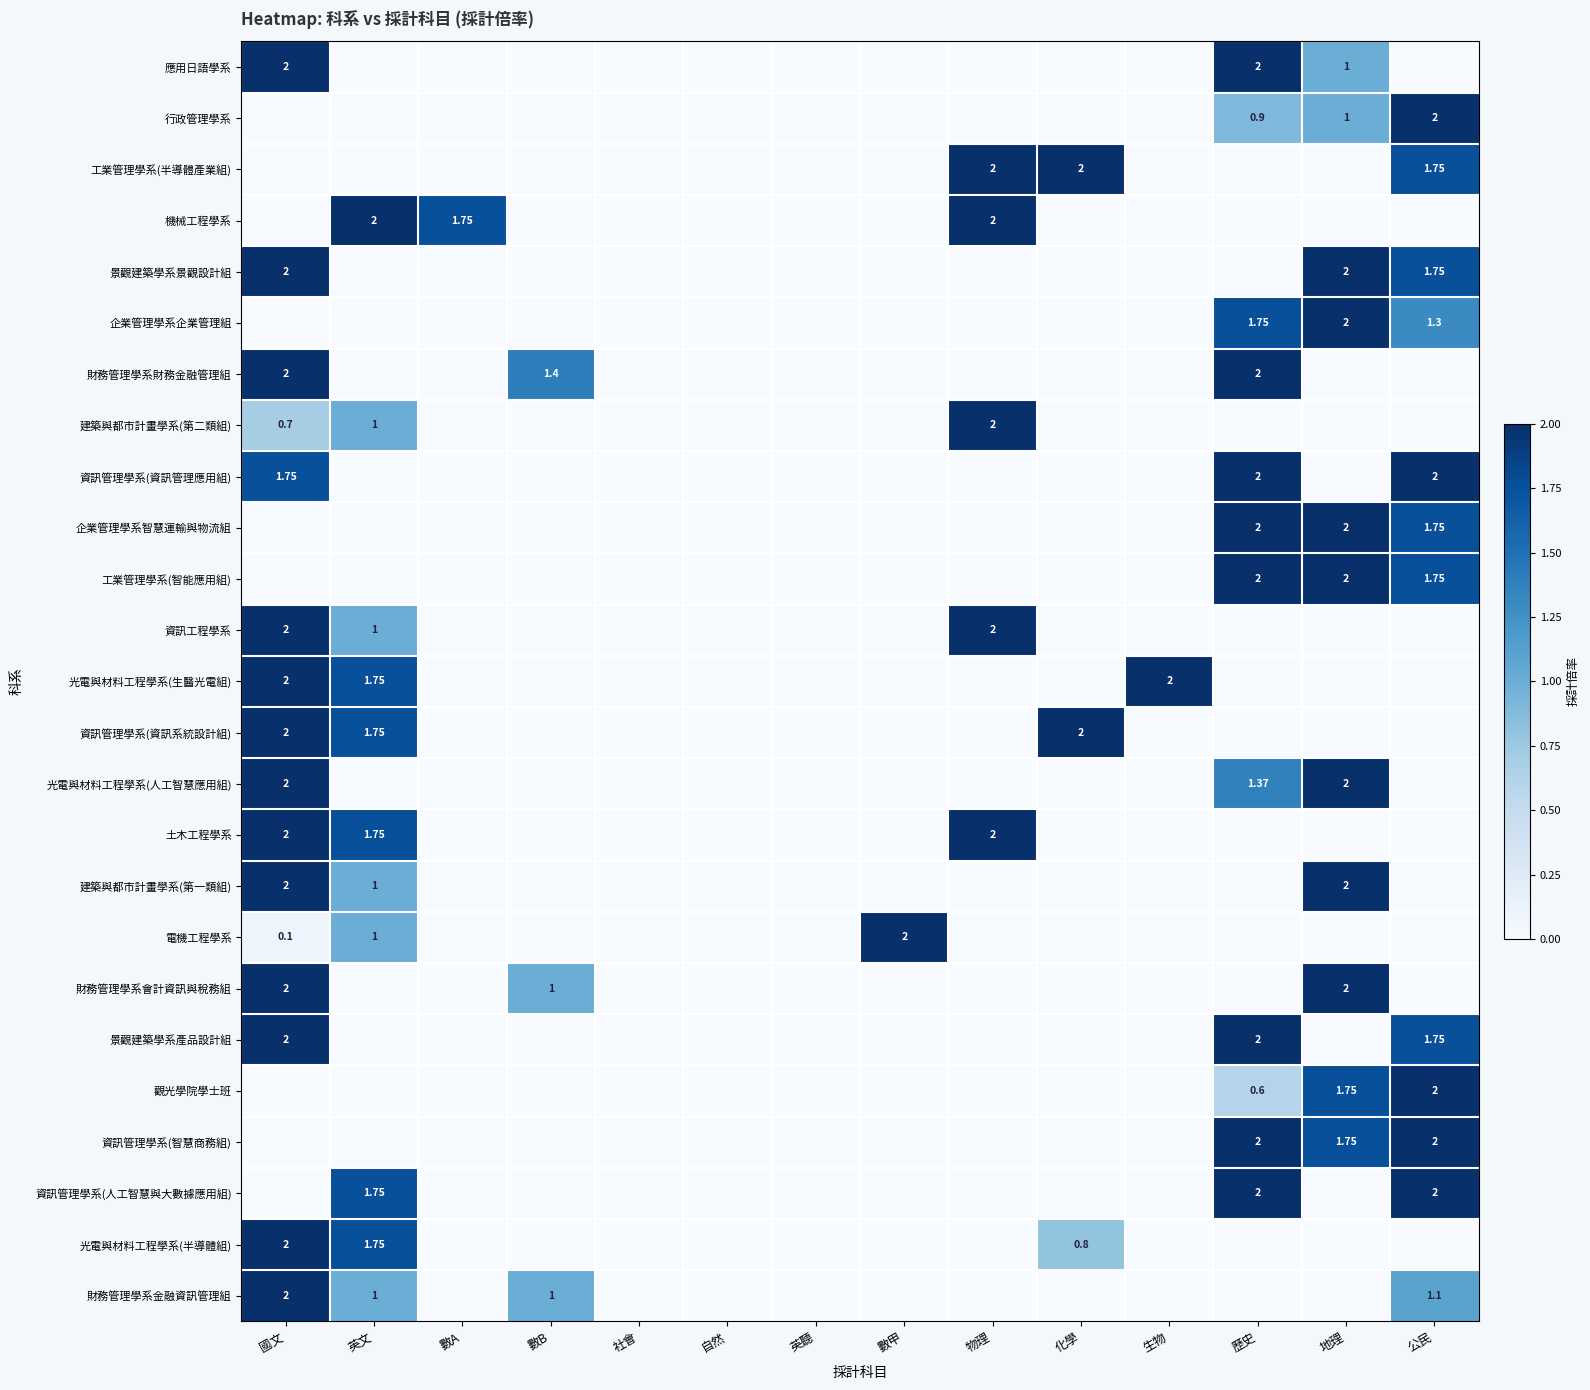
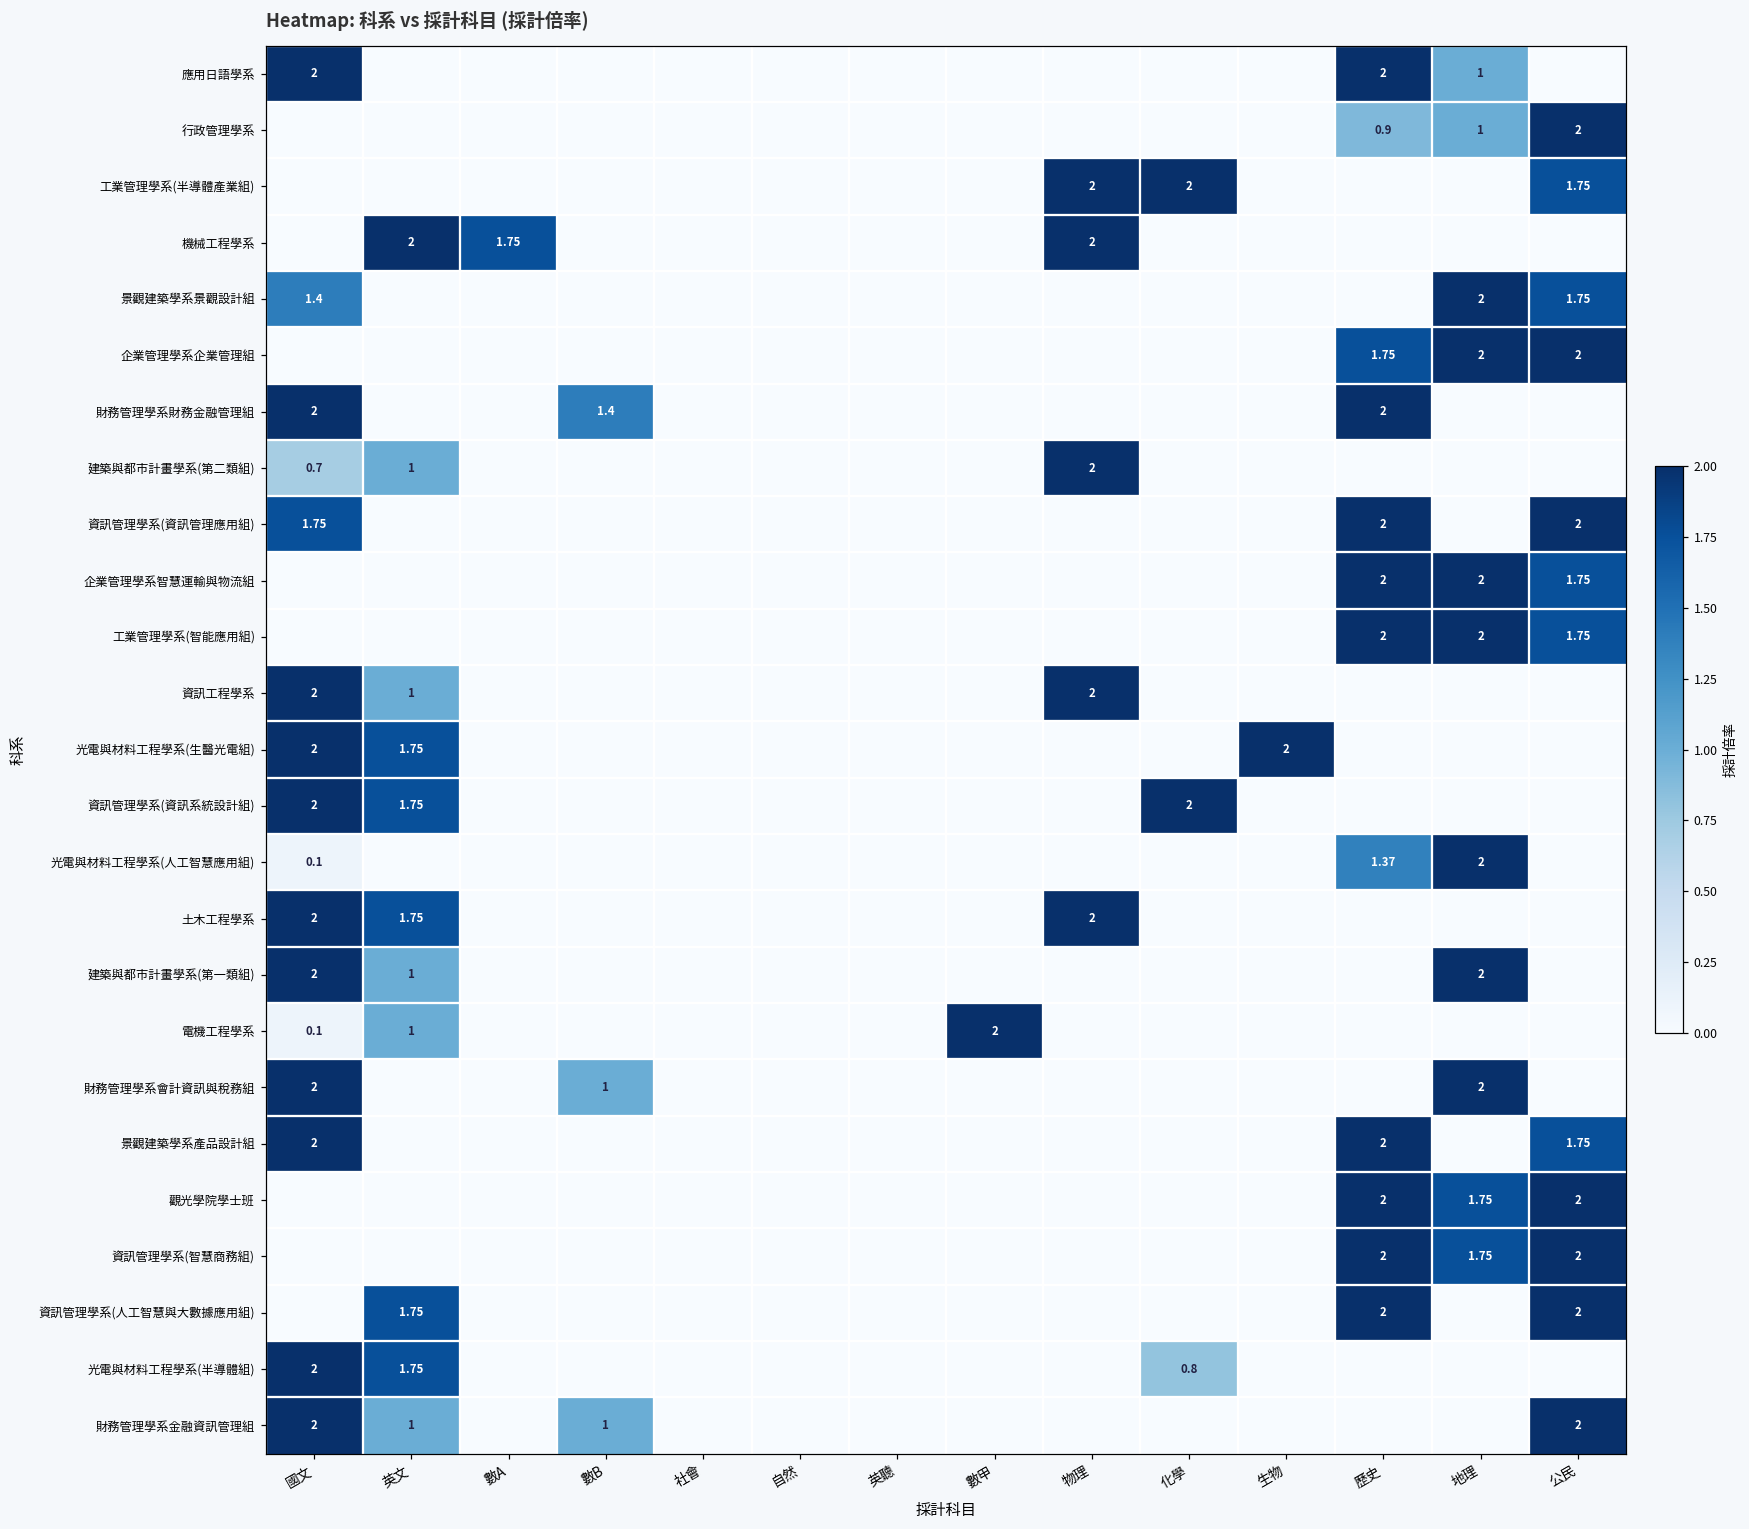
景觀建築學系景觀設計組, 國文: 2 -> 1.4
企業管理學系企業管理組, 公民: 1.3 -> 2
光電與材料工程學系(人工智慧應用組), 國文: 2 -> 0.1
觀光學院學士班, 歷史: 0.6 -> 2
財務管理學系金融資訊管理組, 公民: 1.1 -> 2
